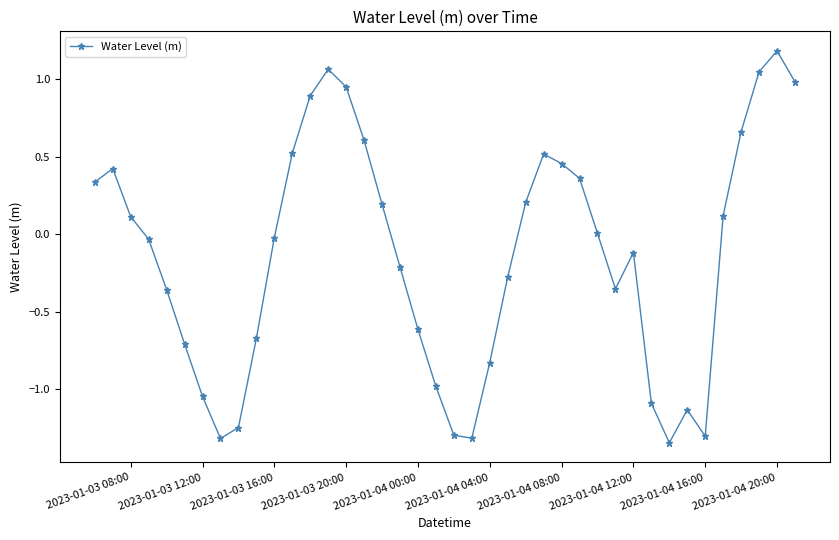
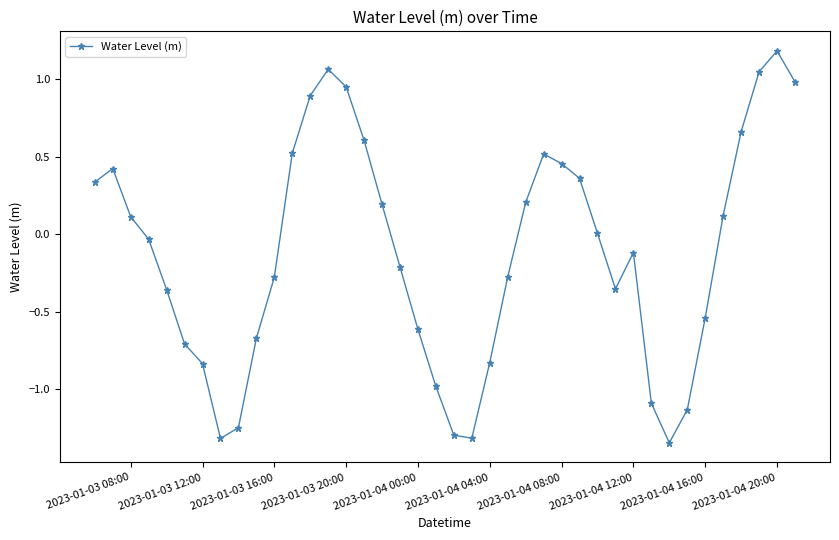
2023-01-03 12:00: -1.05 -> -0.84
2023-01-03 16:00: -0.02 -> -0.28
2023-01-04 16:00: -1.31 -> -0.54
